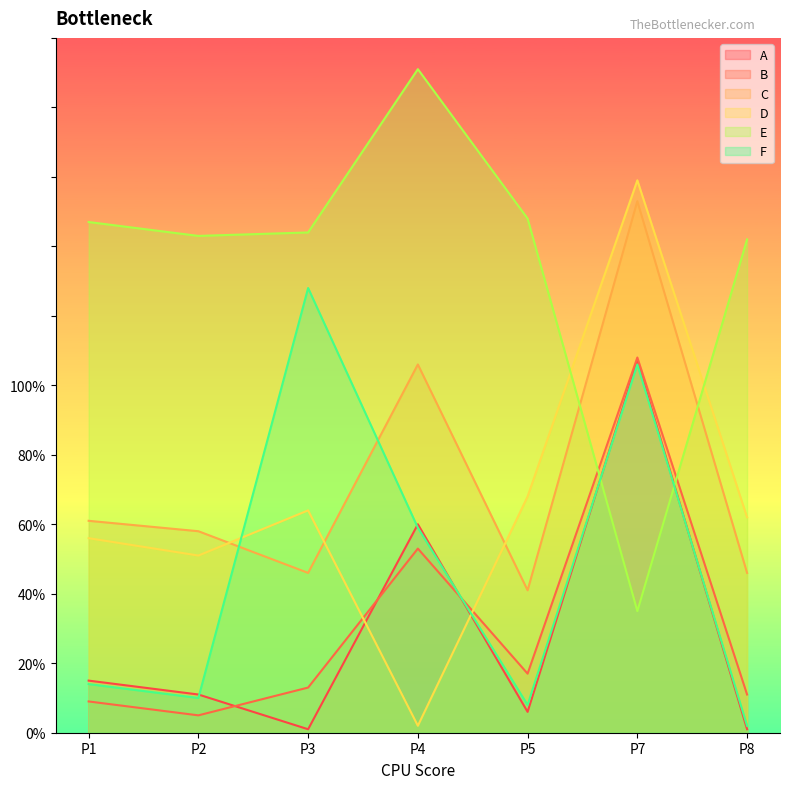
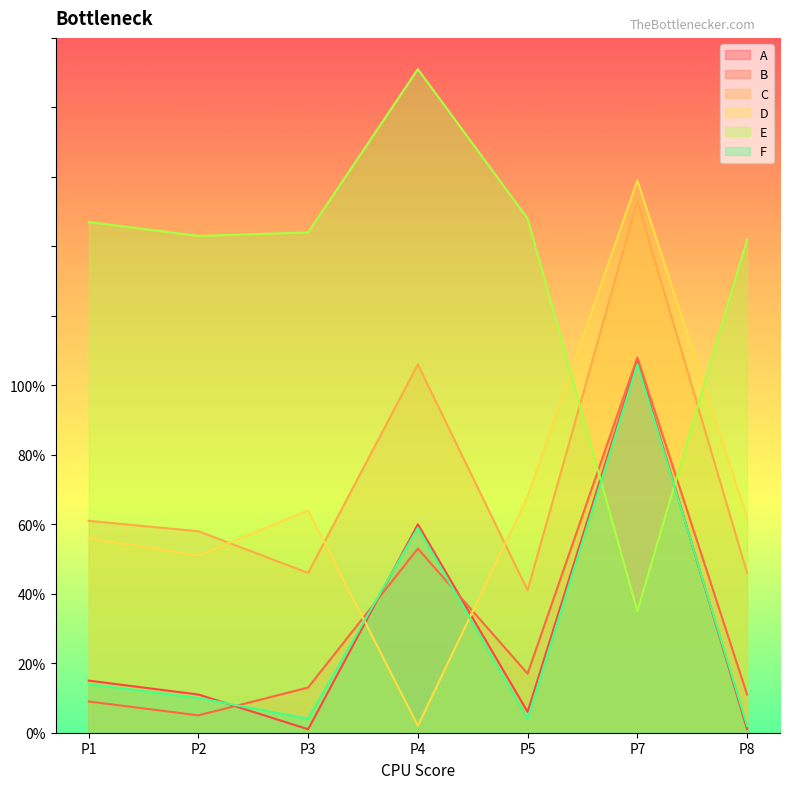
F, P3: 128% -> 4%
F, P5: 8% -> 4%
